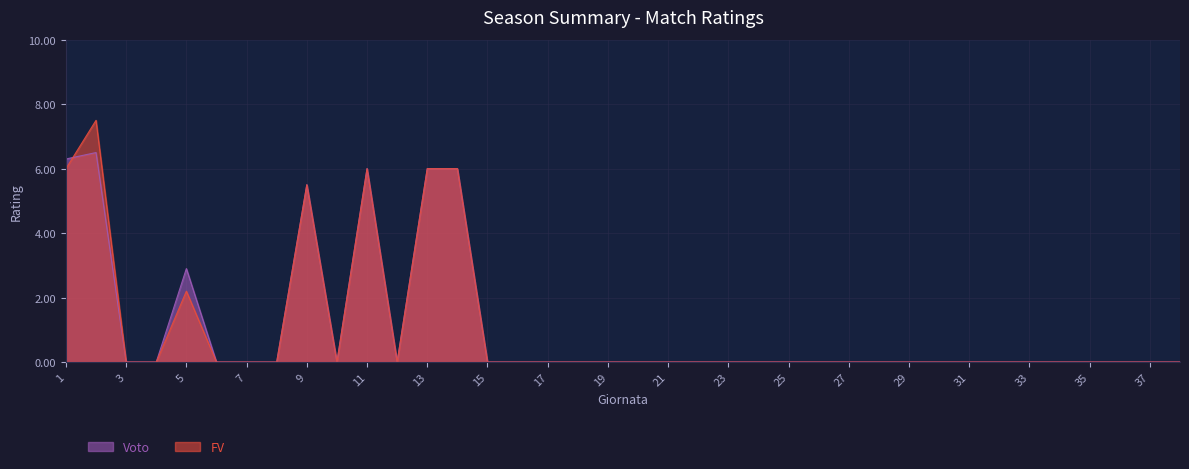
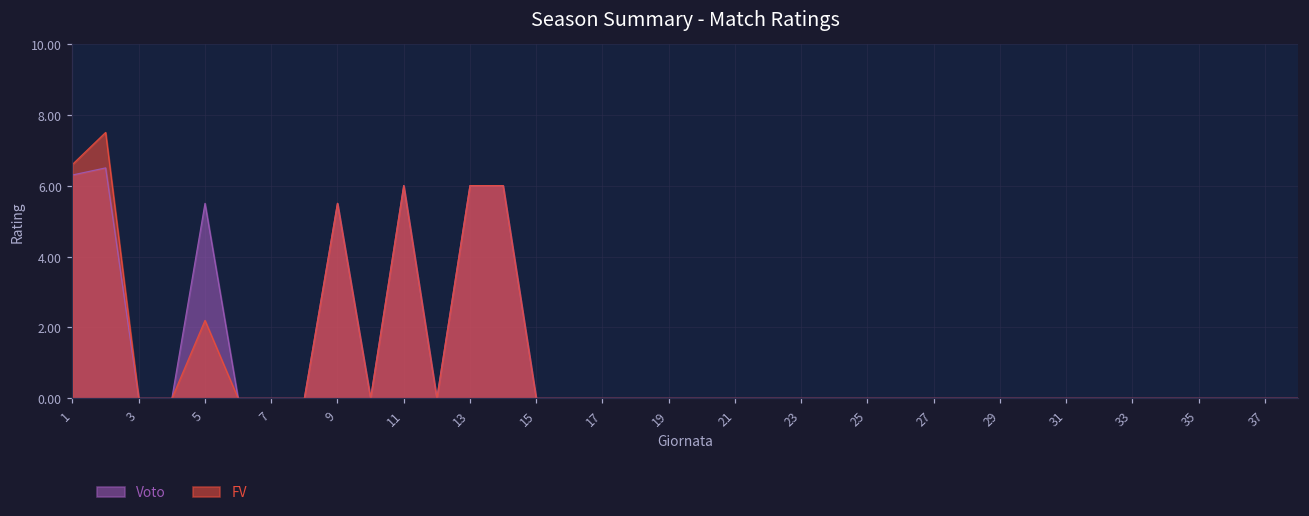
FV, 1: 6.0 -> 6.6
Voto, 5: 2.9 -> 5.5
